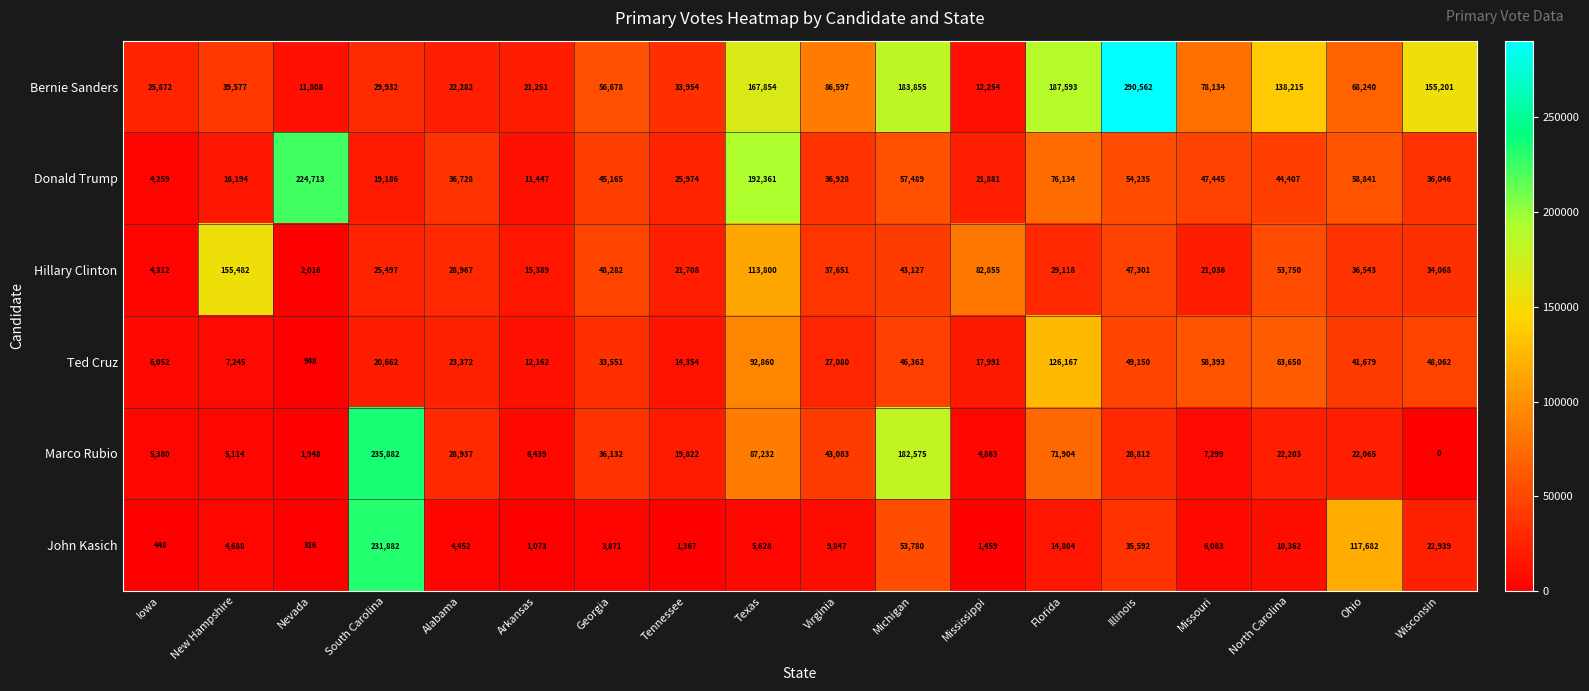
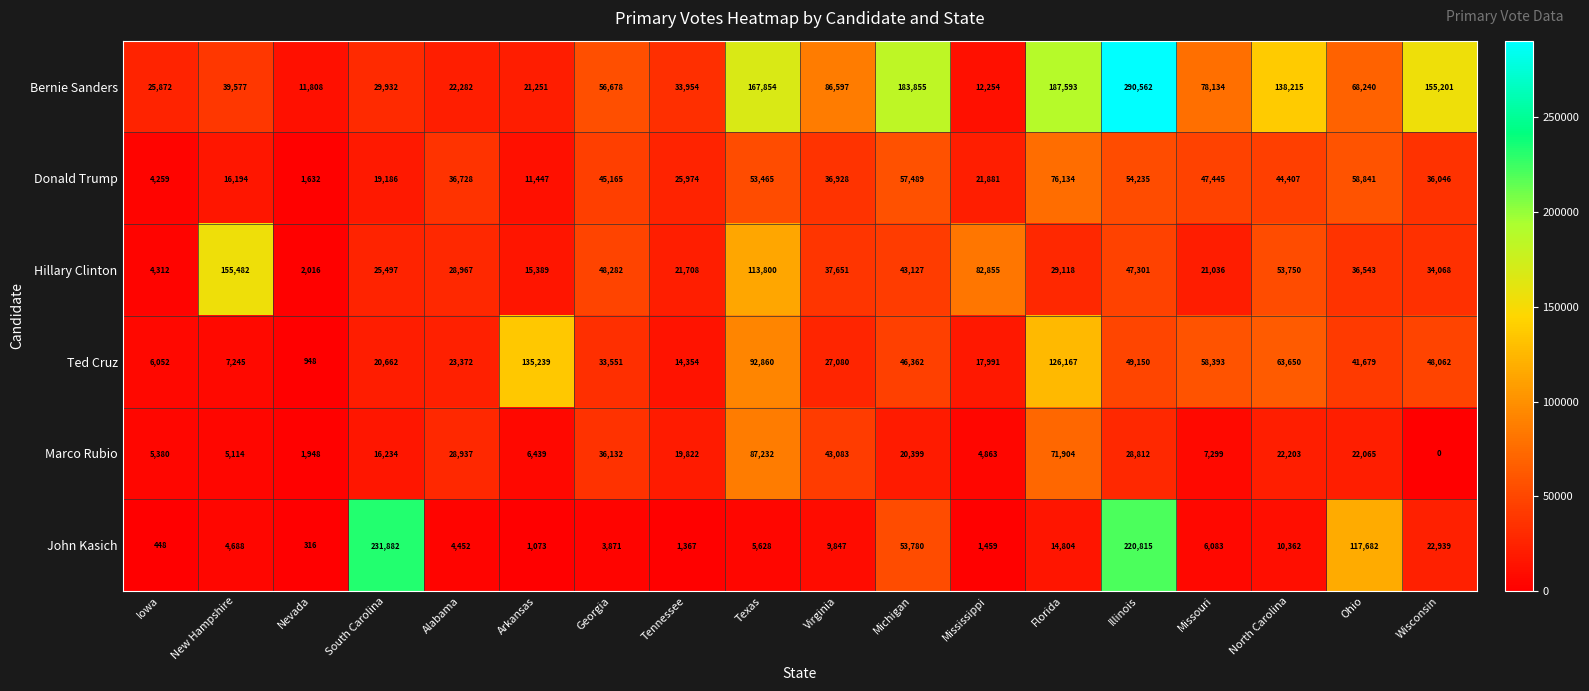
Donald Trump, Nevada: 224,713 -> 1,632
Donald Trump, Texas: 192,361 -> 53,465
Ted Cruz, Arkansas: 12,162 -> 135,239
Marco Rubio, South Carolina: 235,882 -> 16,234
Marco Rubio, Michigan: 182,575 -> 20,399
John Kasich, Illinois: 35,592 -> 220,815
